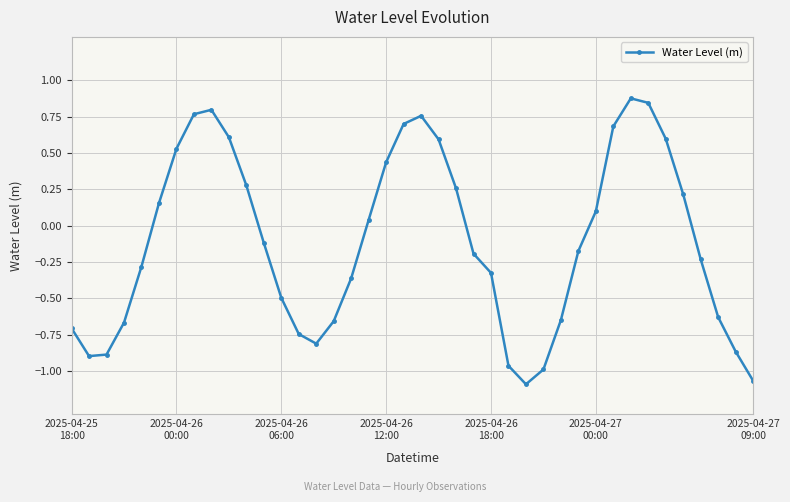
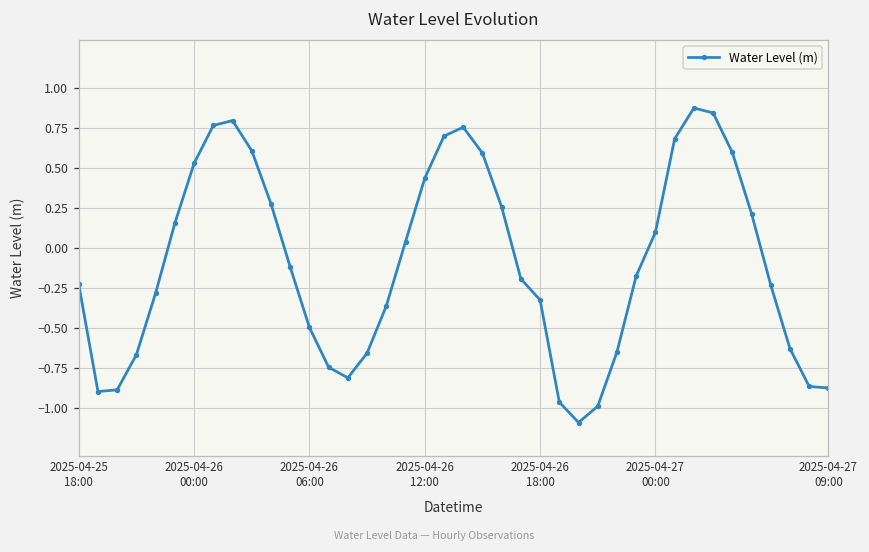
2025-04-25 18:00: -0.71 -> -0.23
2025-04-27 09:00: -1.07 -> -0.88
